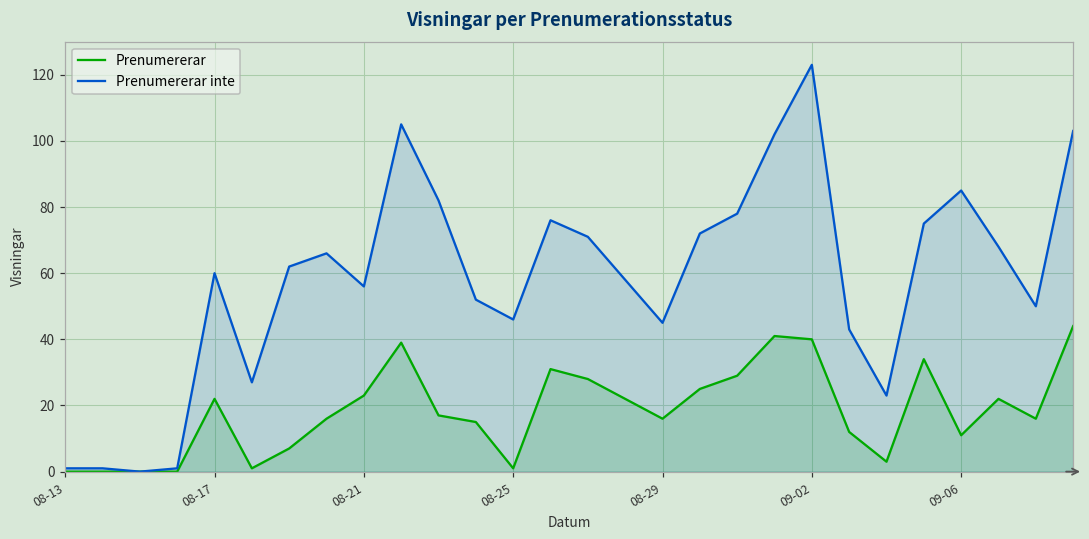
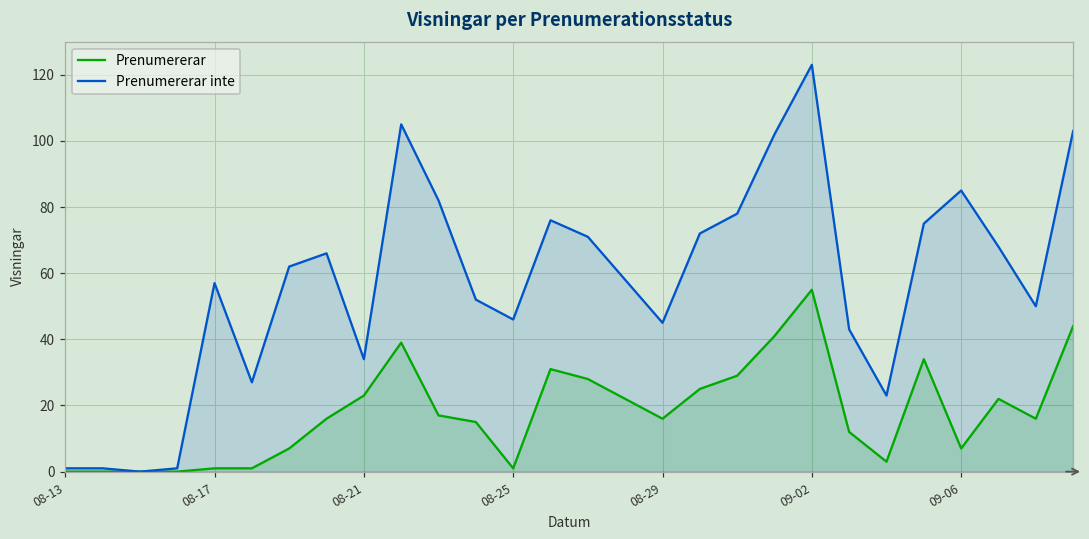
Prenumererar, 08-17: 22 -> 1
Prenumererar inte, 08-17: 60 -> 57
Prenumererar inte, 08-21: 56 -> 34
Prenumererar, 09-02: 40 -> 55
Prenumererar, 09-06: 11 -> 7
